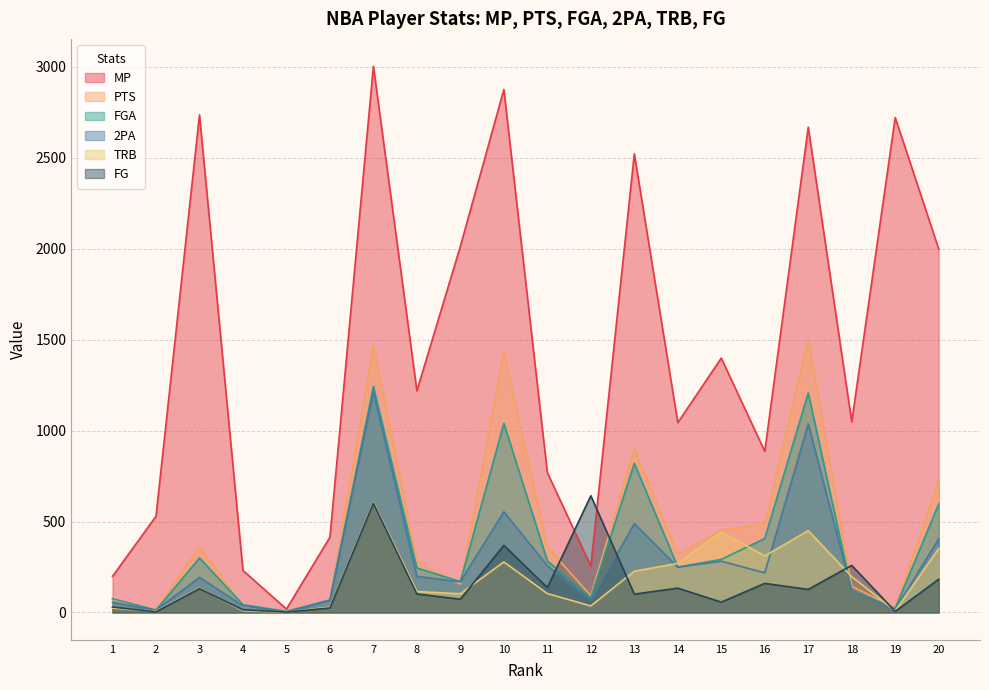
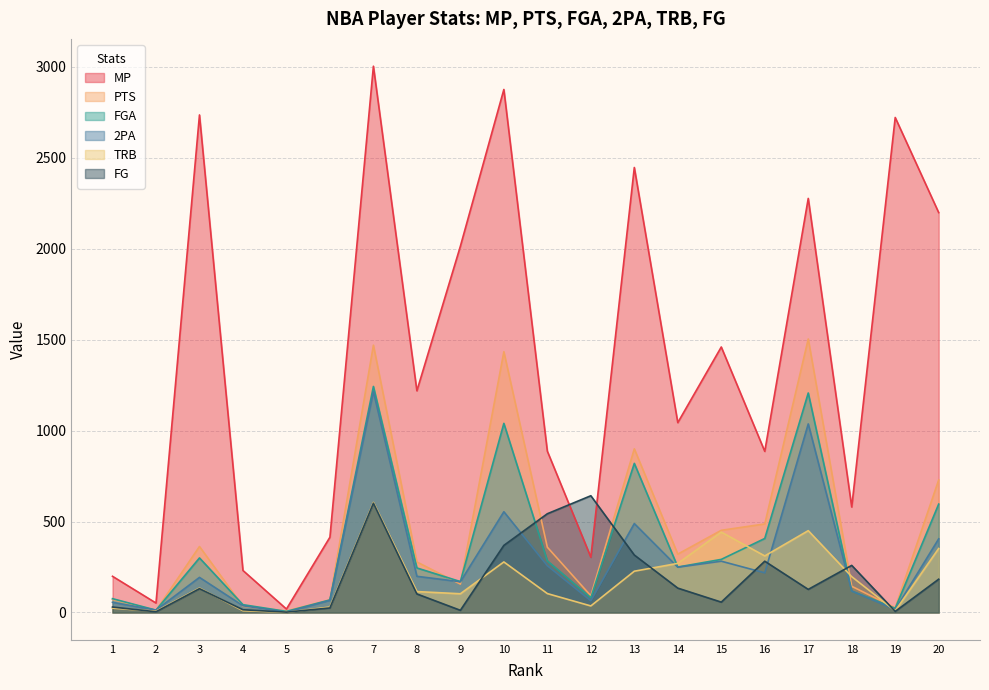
MP, 2: 530 -> 50
FG, 9: 70 -> 10
MP, 11: 770 -> 890
FG, 11: 140 -> 540
MP, 12: 260 -> 300
MP, 13: 2520 -> 2450
FG, 13: 100 -> 320
MP, 15: 1400 -> 1460
FG, 16: 160 -> 280
MP, 17: 2670 -> 2280
MP, 18: 1050 -> 580
MP, 20: 2000 -> 2200
